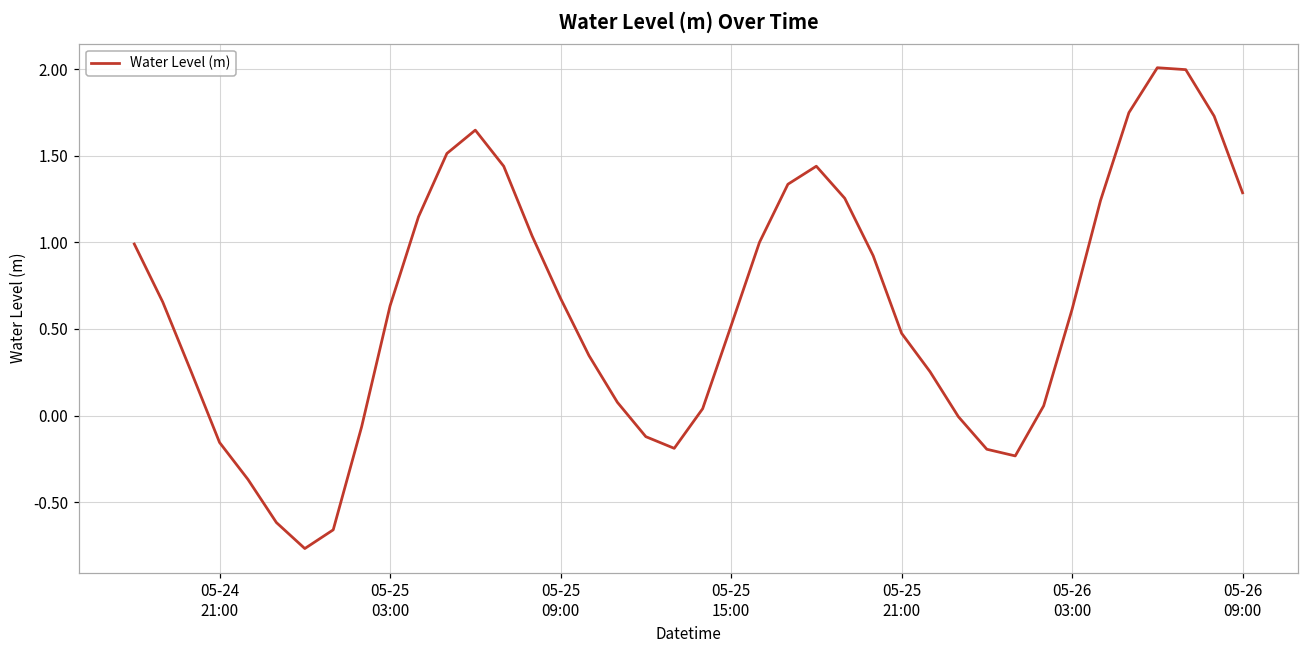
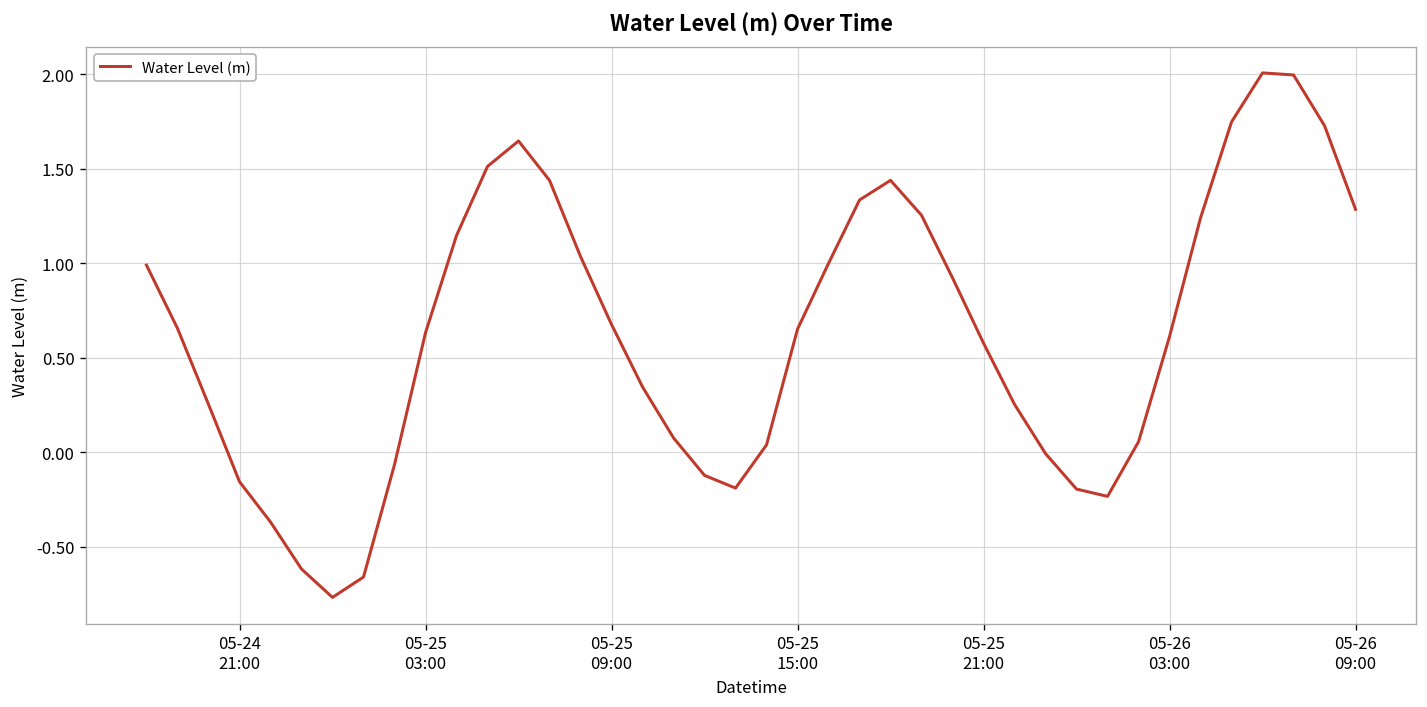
05-25 15:00: 0.52 -> 0.65
05-25 21:00: 0.48 -> 0.58
